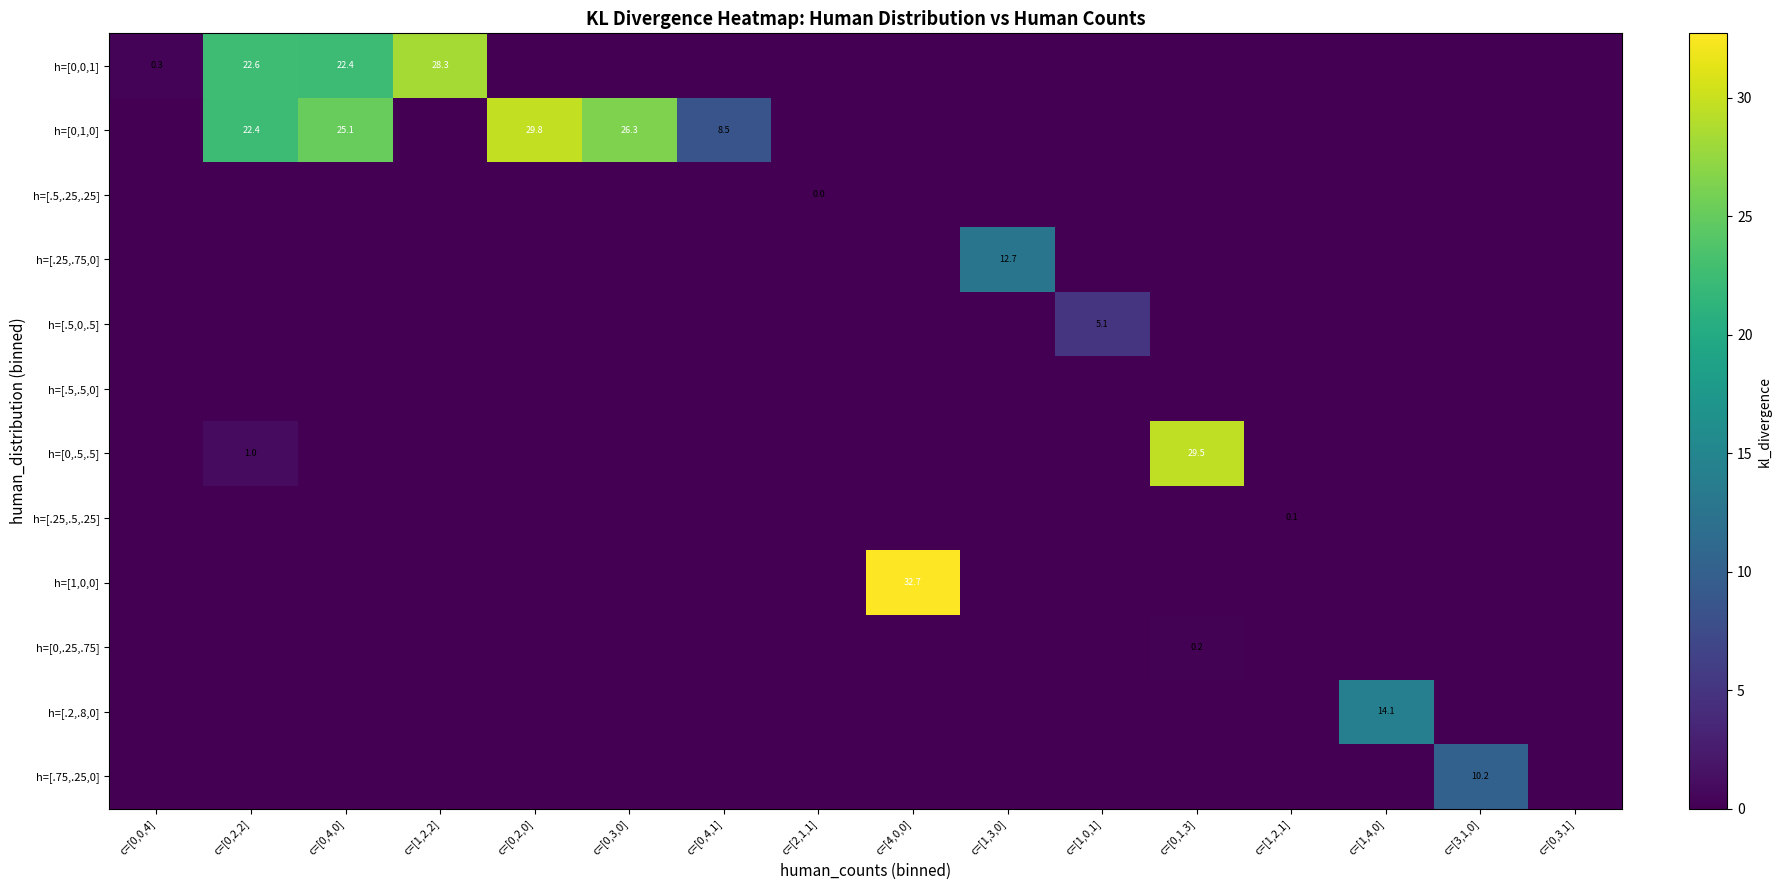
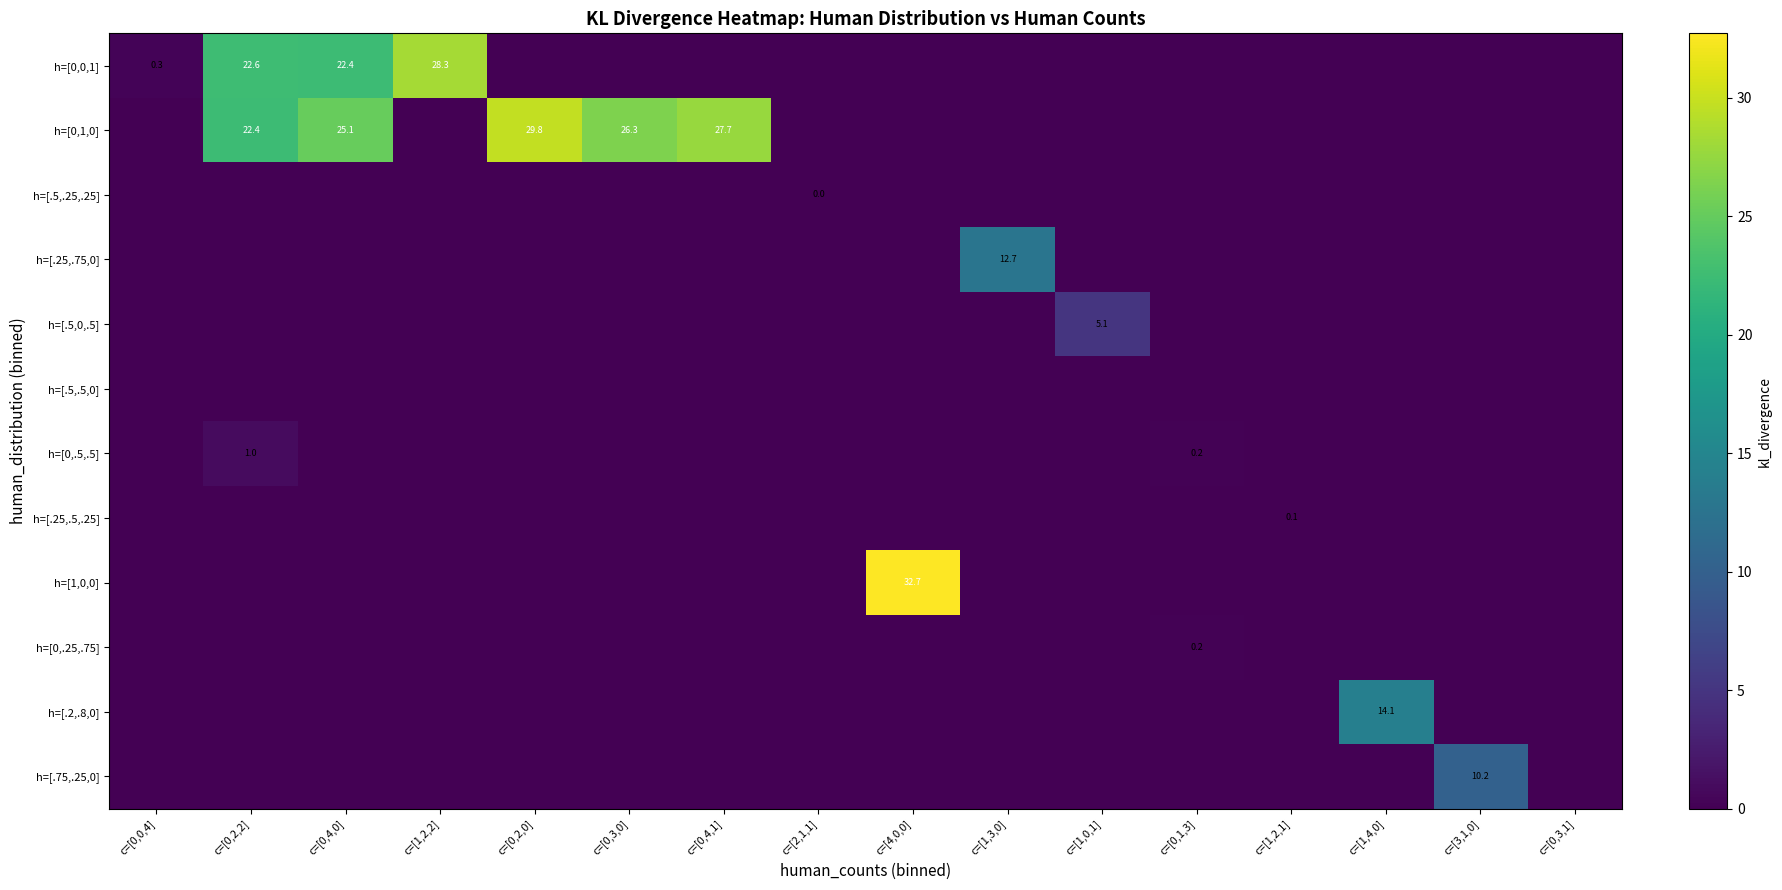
h=[0,1,0], c=[0,4,1]: 8.5 -> 27.7
h=[0,.5,.5], c=[0,1,3]: 29.5 -> 0.2
